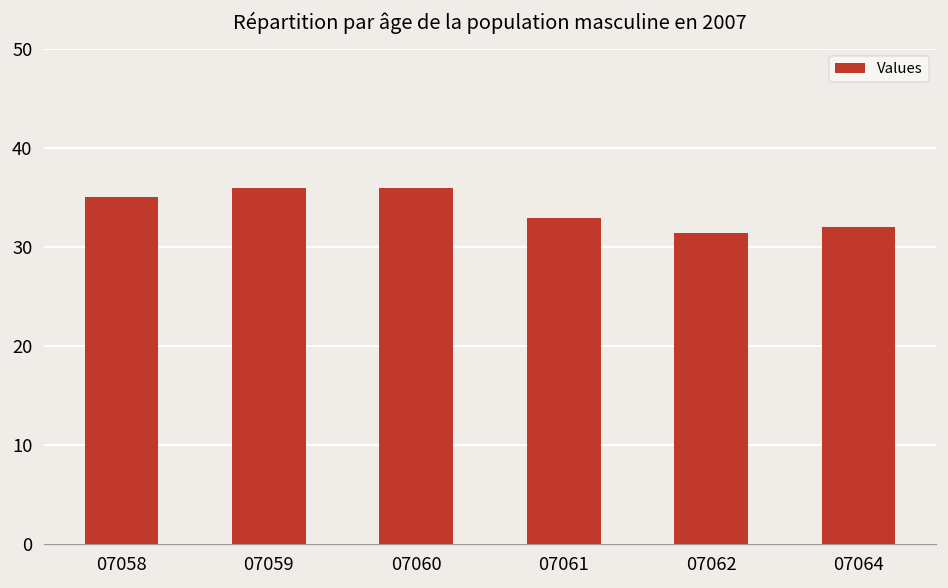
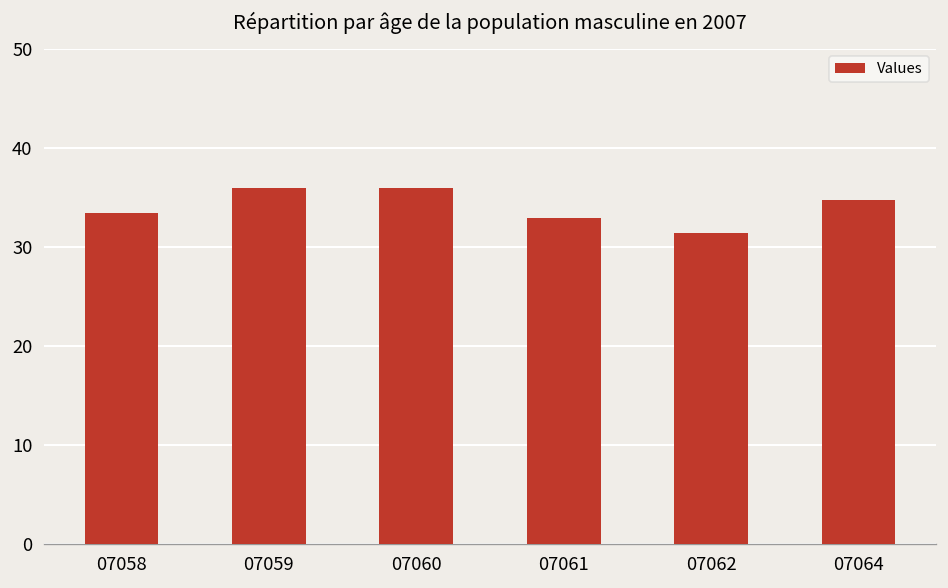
07058: 35 -> 33
07064: 32 -> 35
